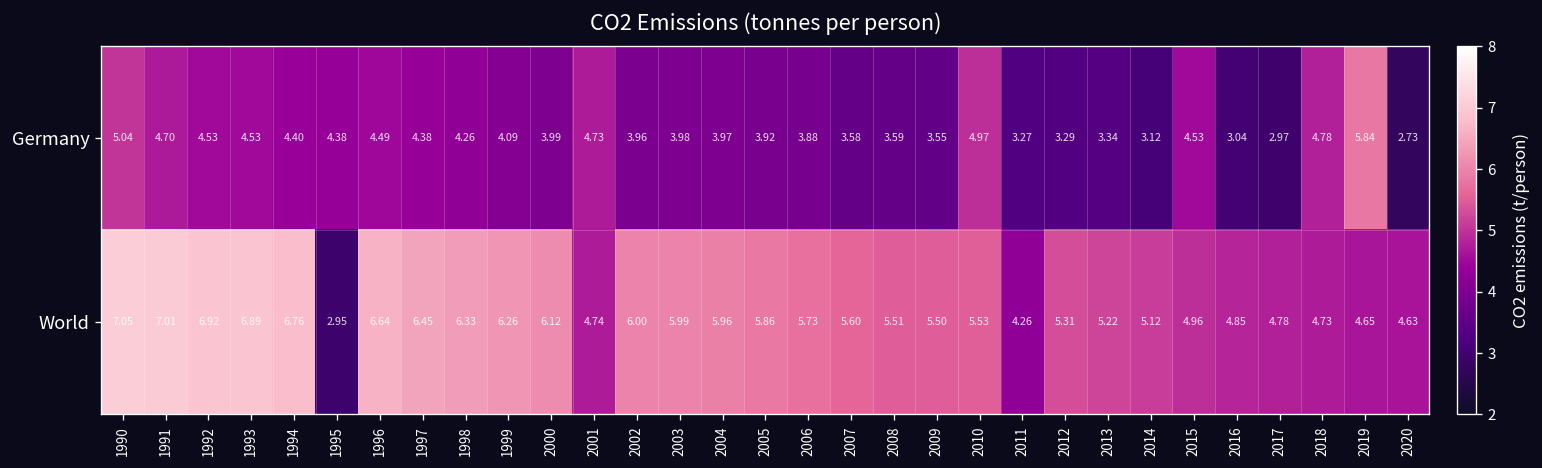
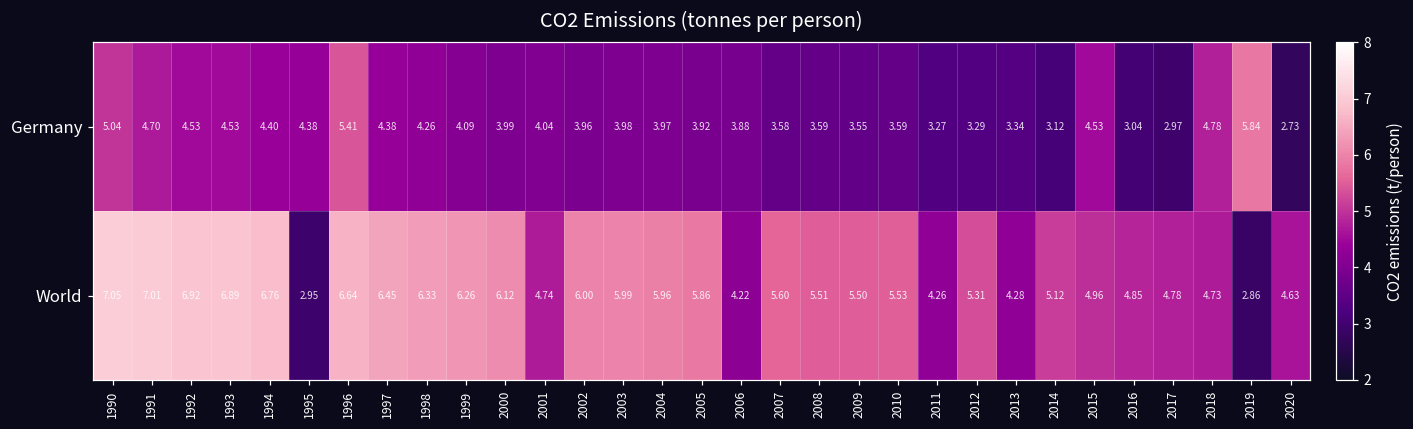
Germany, 1996: 4.49 -> 5.41
Germany, 2001: 4.73 -> 4.04
Germany, 2010: 4.97 -> 3.59
World, 2006: 5.73 -> 4.22
World, 2013: 5.22 -> 4.28
World, 2019: 4.65 -> 2.86
